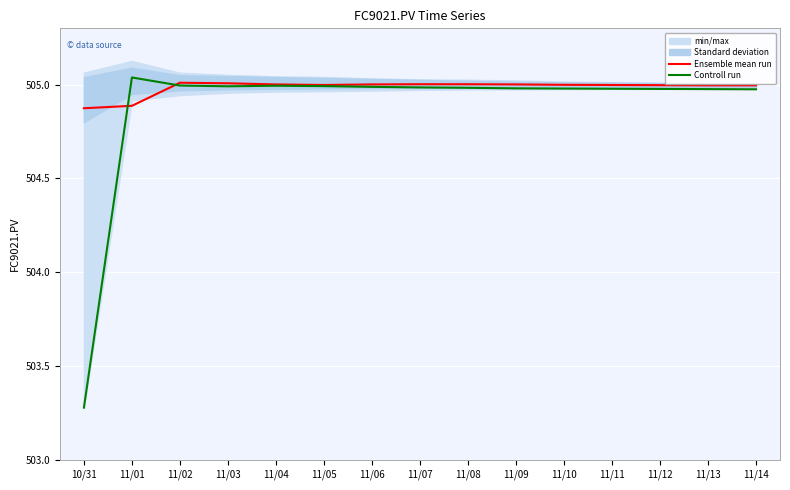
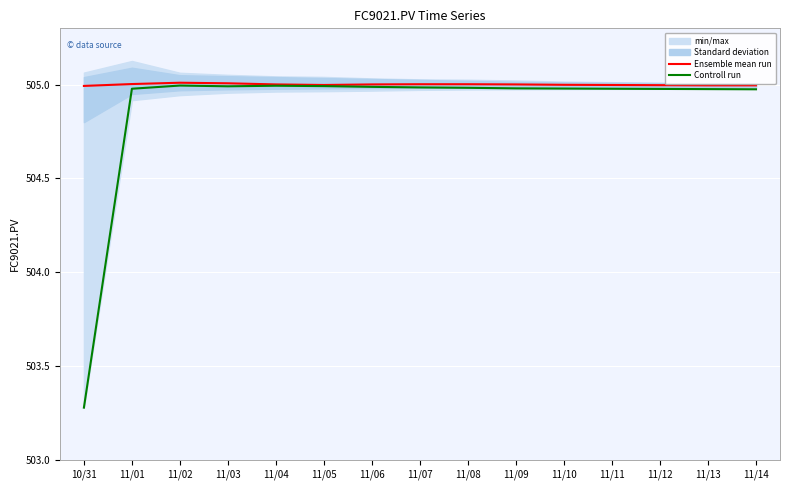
Ensemble mean run, 10/31: 504.87 -> 504.99
Ensemble mean run, 11/01: 504.89 -> 505.00
Controll run, 11/01: 505.04 -> 504.98
